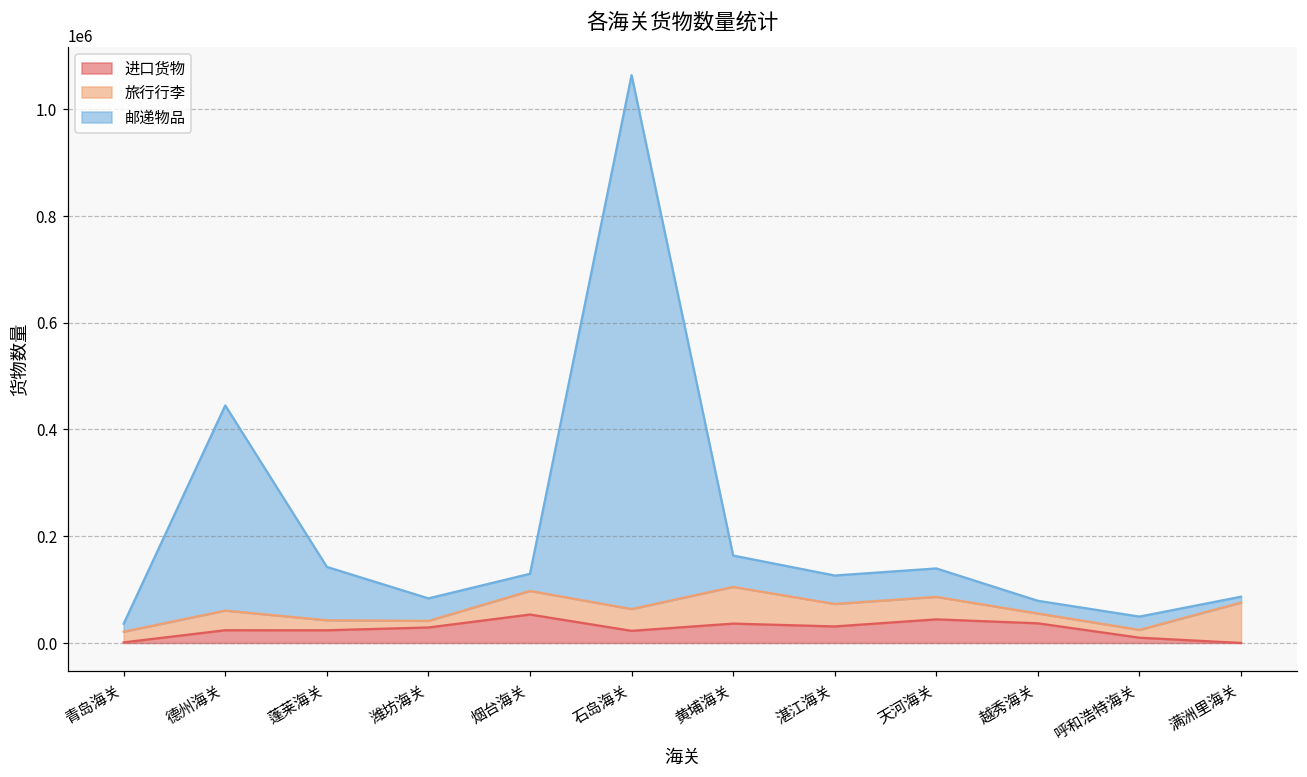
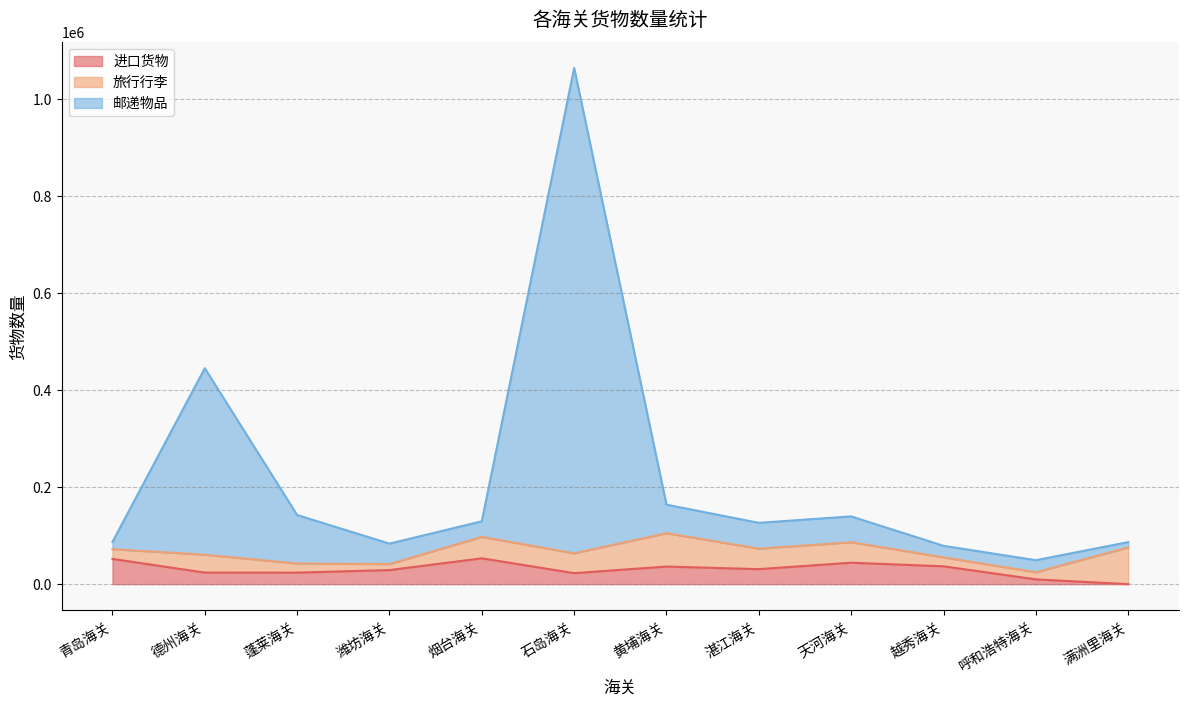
进口货物, 青岛海关: 0 -> 50000
